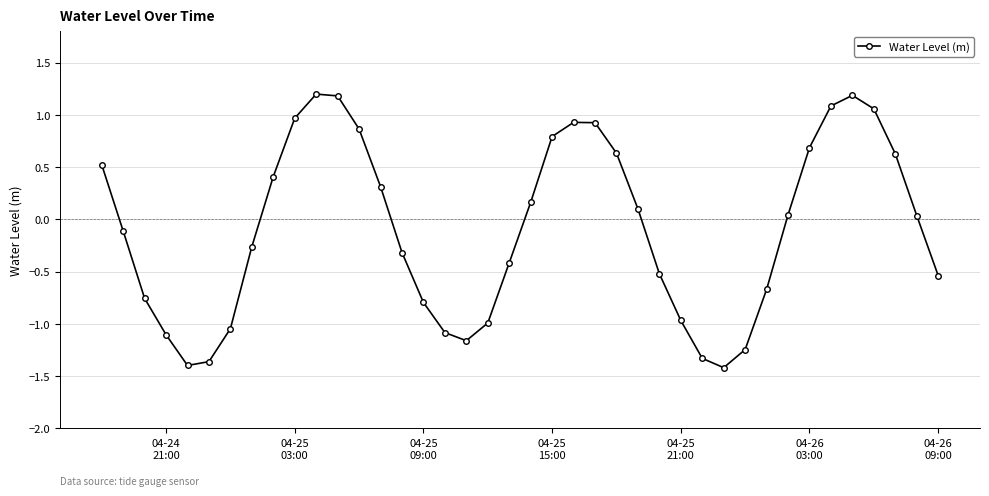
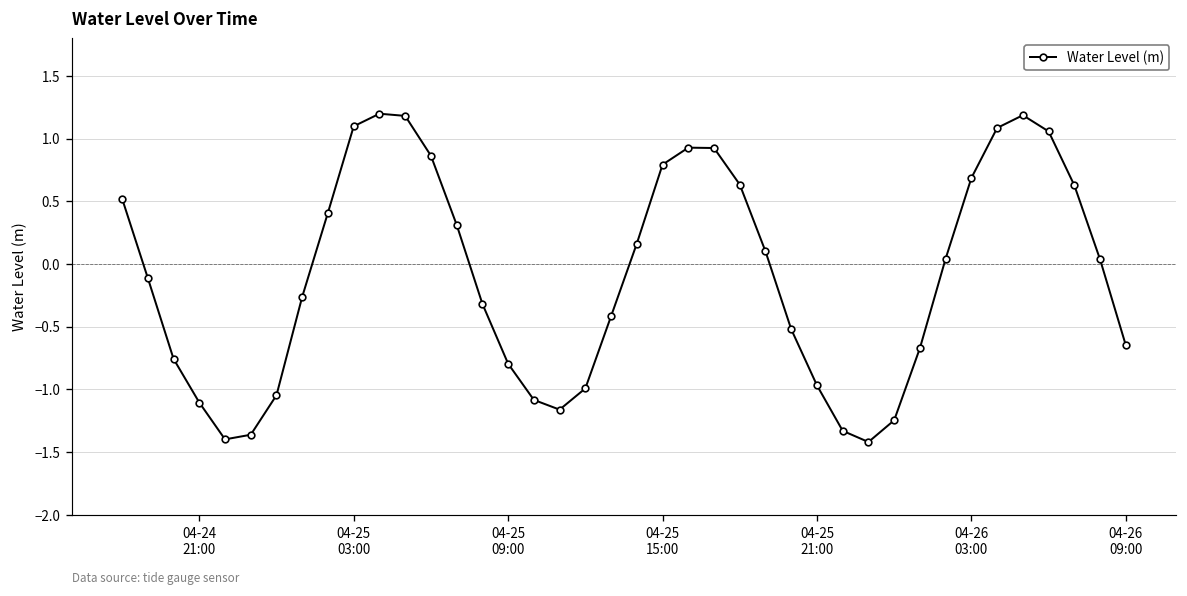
04-25 03:00: 0.97 -> 1.10
04-26 09:00: -0.54 -> -0.65
